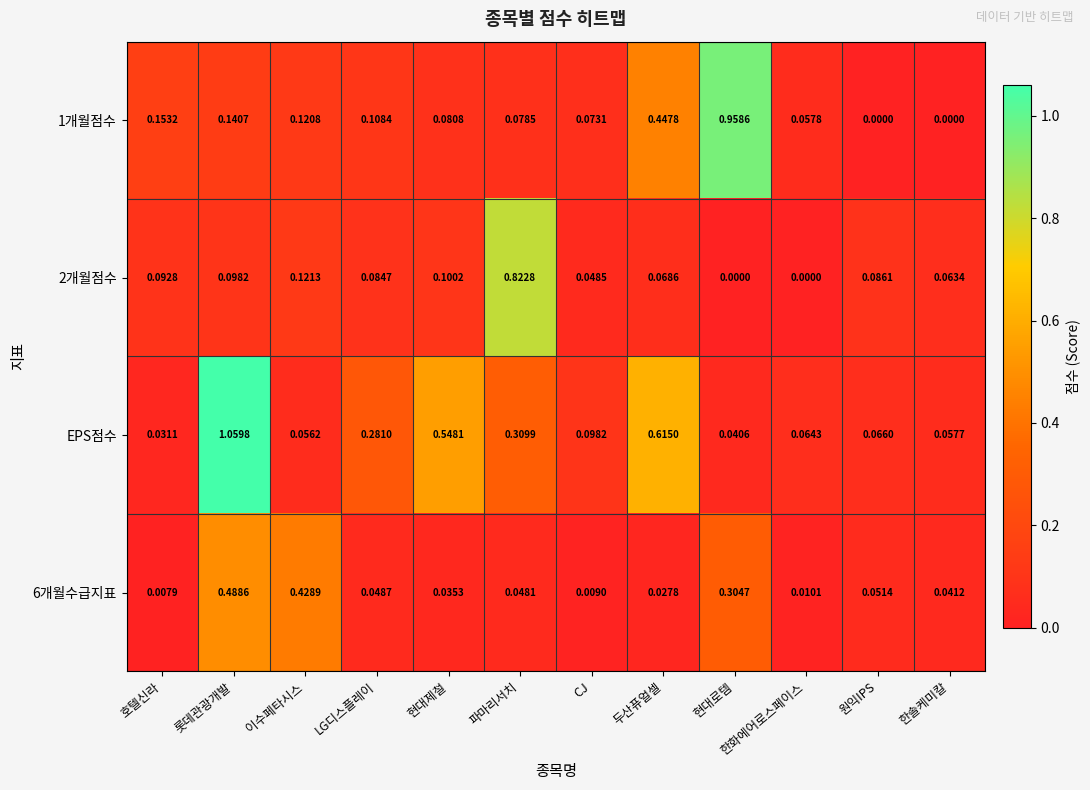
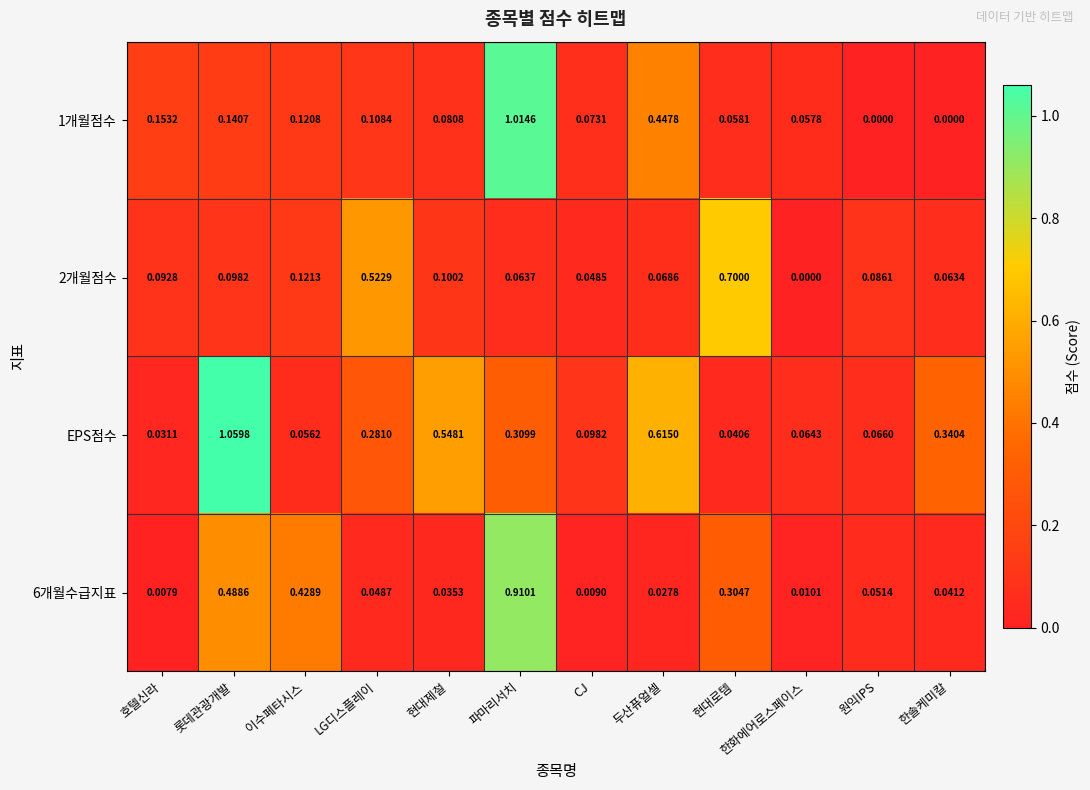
1개월점수, 파마리서치: 0.0785 -> 1.0146
1개월점수, 현대로템: 0.9586 -> 0.0581
2개월점수, LG디스플레이: 0.0847 -> 0.5229
2개월점수, 파마리서치: 0.8228 -> 0.0637
2개월점수, 현대로템: 0.0000 -> 0.7000
EPS점수, 한솔케미칼: 0.0577 -> 0.3404
6개월수급지표, 파마리서치: 0.0481 -> 0.9101
